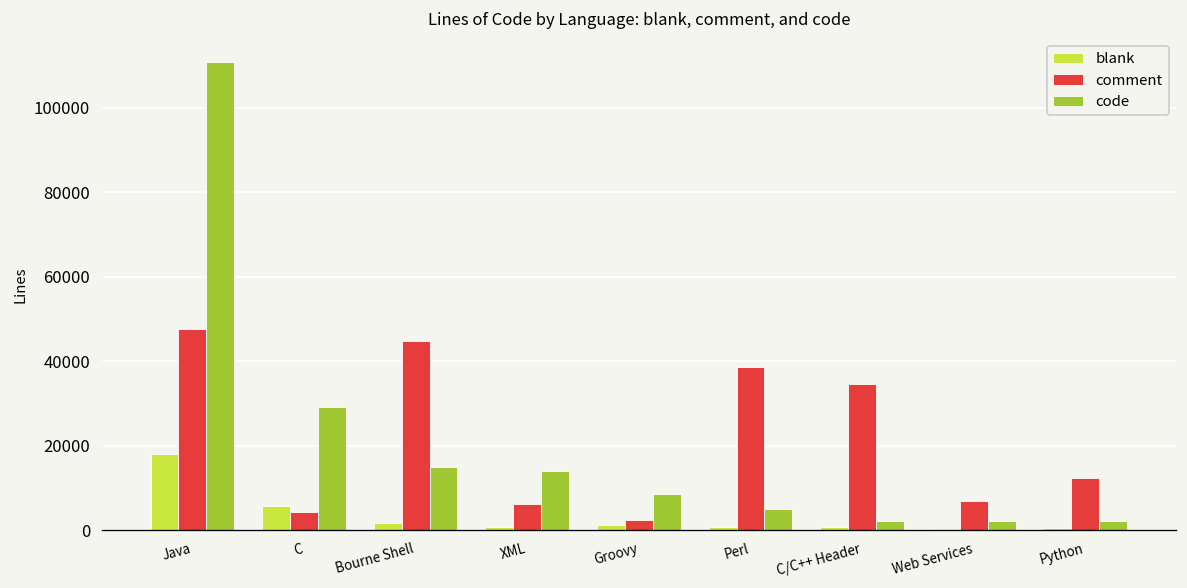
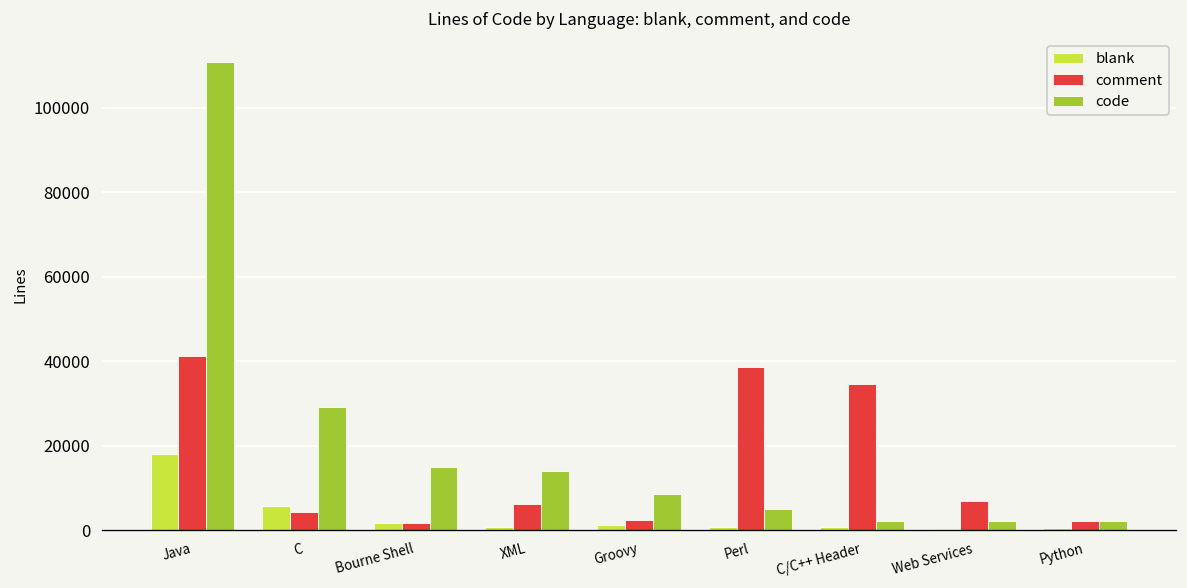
comment, Java: 48000 -> 41000
comment, Bourne Shell: 45000 -> 2000
comment, Python: 12000 -> 2000
